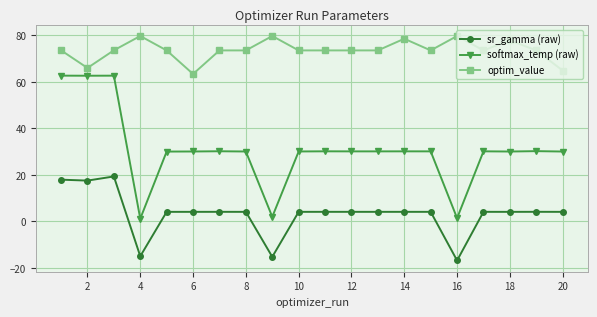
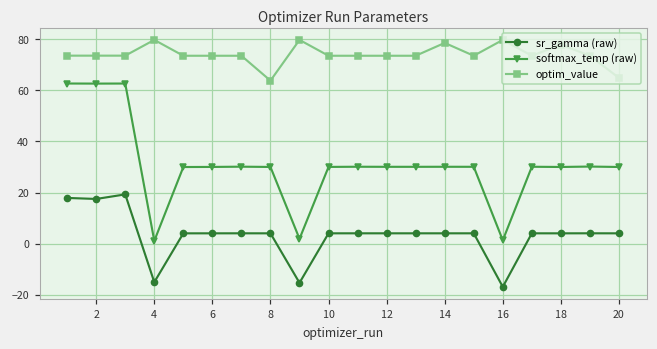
optim_value, 2: 66 -> 74
optim_value, 6: 63 -> 74
optim_value, 8: 74 -> 64
